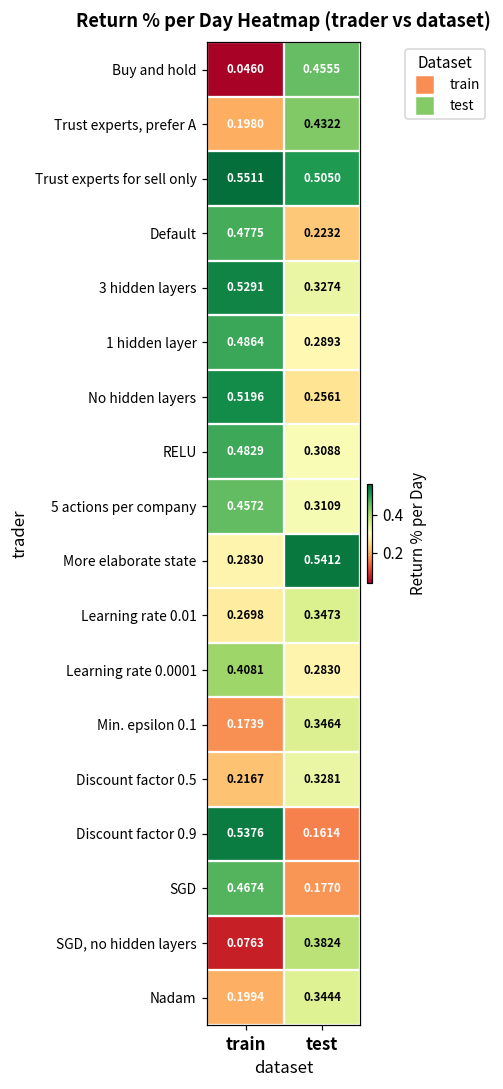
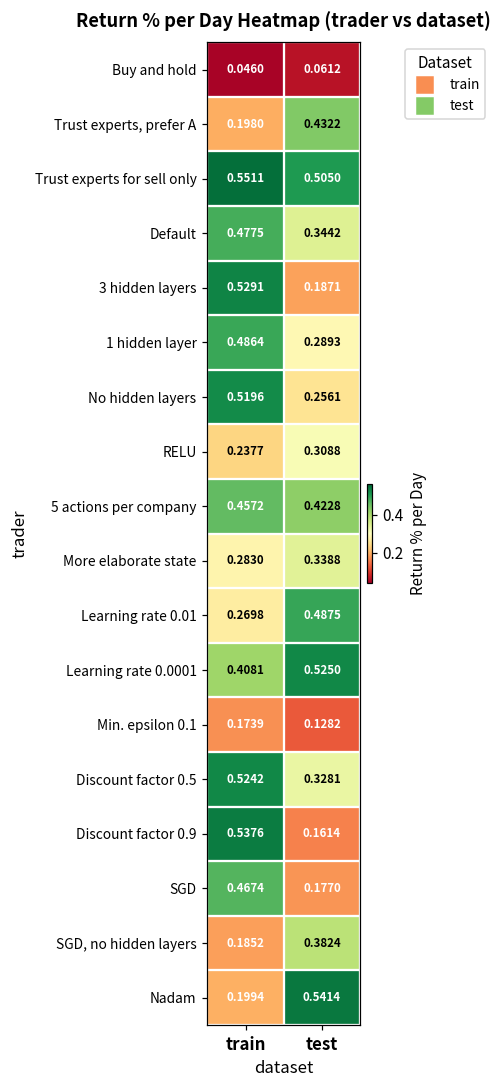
Buy and hold, test: 0.4555 -> 0.0612
Default, test: 0.2232 -> 0.3442
3 hidden layers, test: 0.3274 -> 0.1871
RELU, train: 0.4829 -> 0.2377
5 actions per company, test: 0.3109 -> 0.4228
More elaborate state, test: 0.5412 -> 0.3388
Learning rate 0.01, test: 0.3473 -> 0.4875
Learning rate 0.0001, test: 0.2830 -> 0.5250
Min. epsilon 0.1, test: 0.3464 -> 0.1282
Discount factor 0.5, train: 0.2167 -> 0.5242
SGD, no hidden layers, train: 0.0763 -> 0.1852
Nadam, test: 0.3444 -> 0.5414
